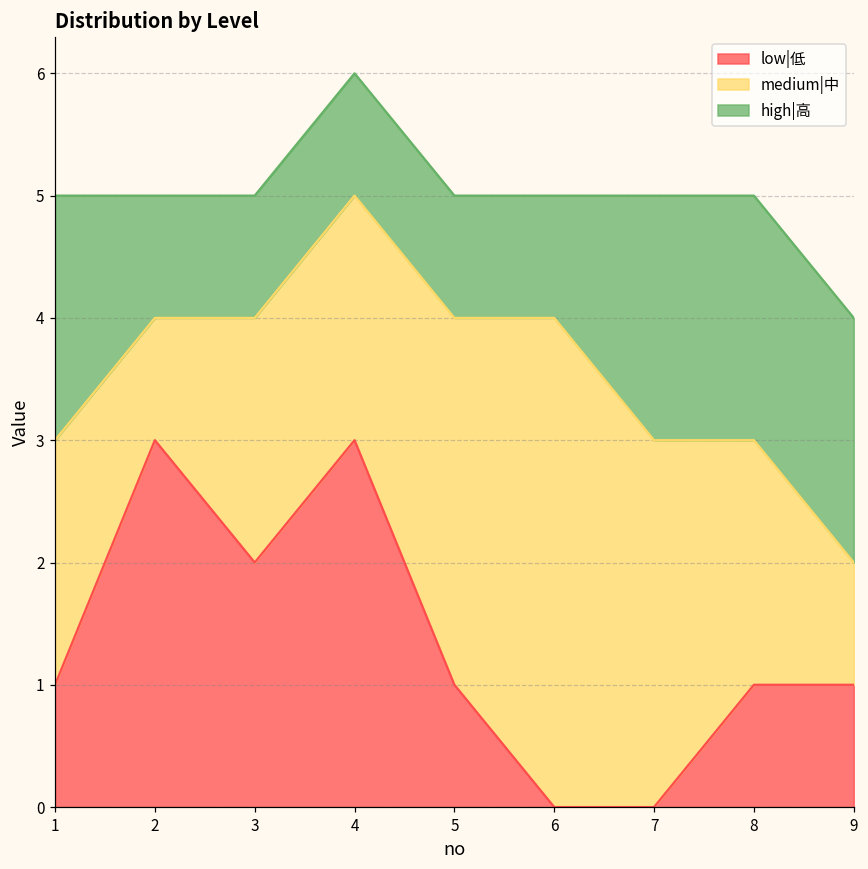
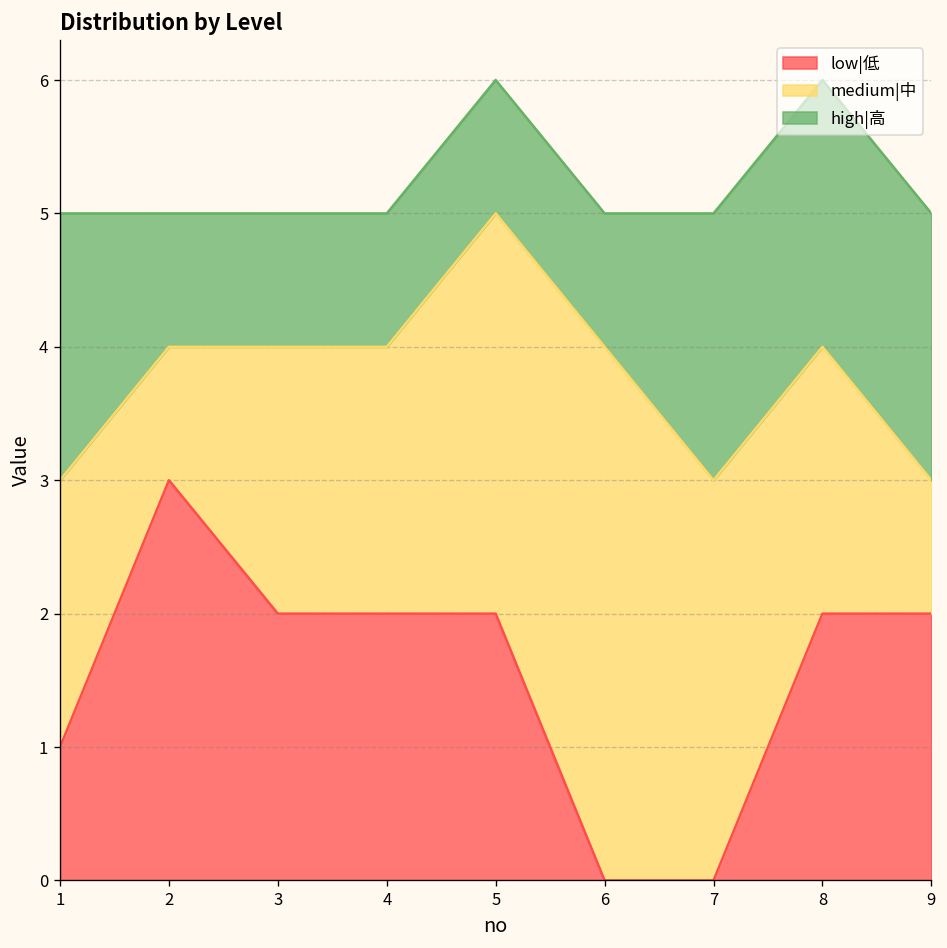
low|低, 4: 3 -> 2
low|低, 5: 1 -> 2
low|低, 8: 1 -> 2
low|低, 9: 1 -> 2
